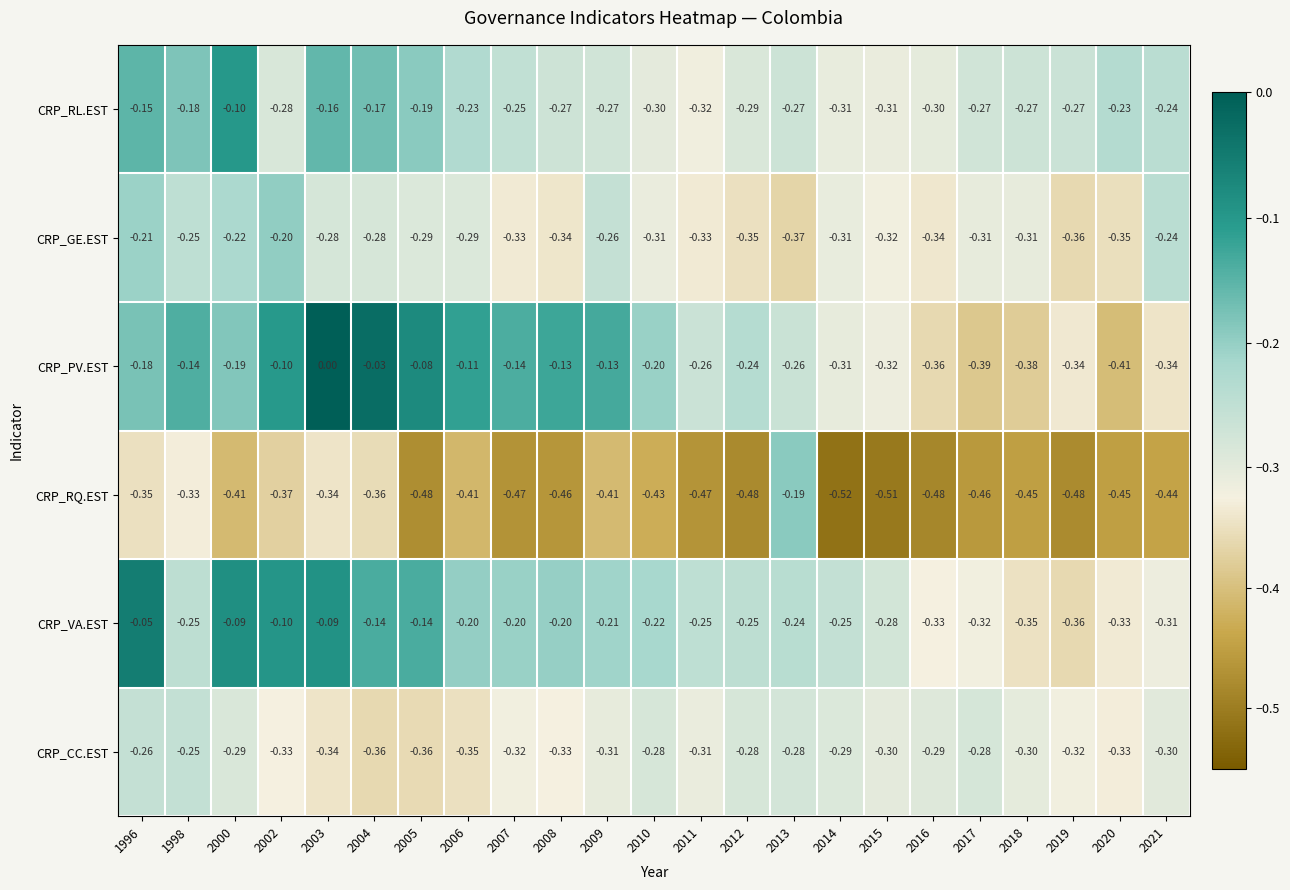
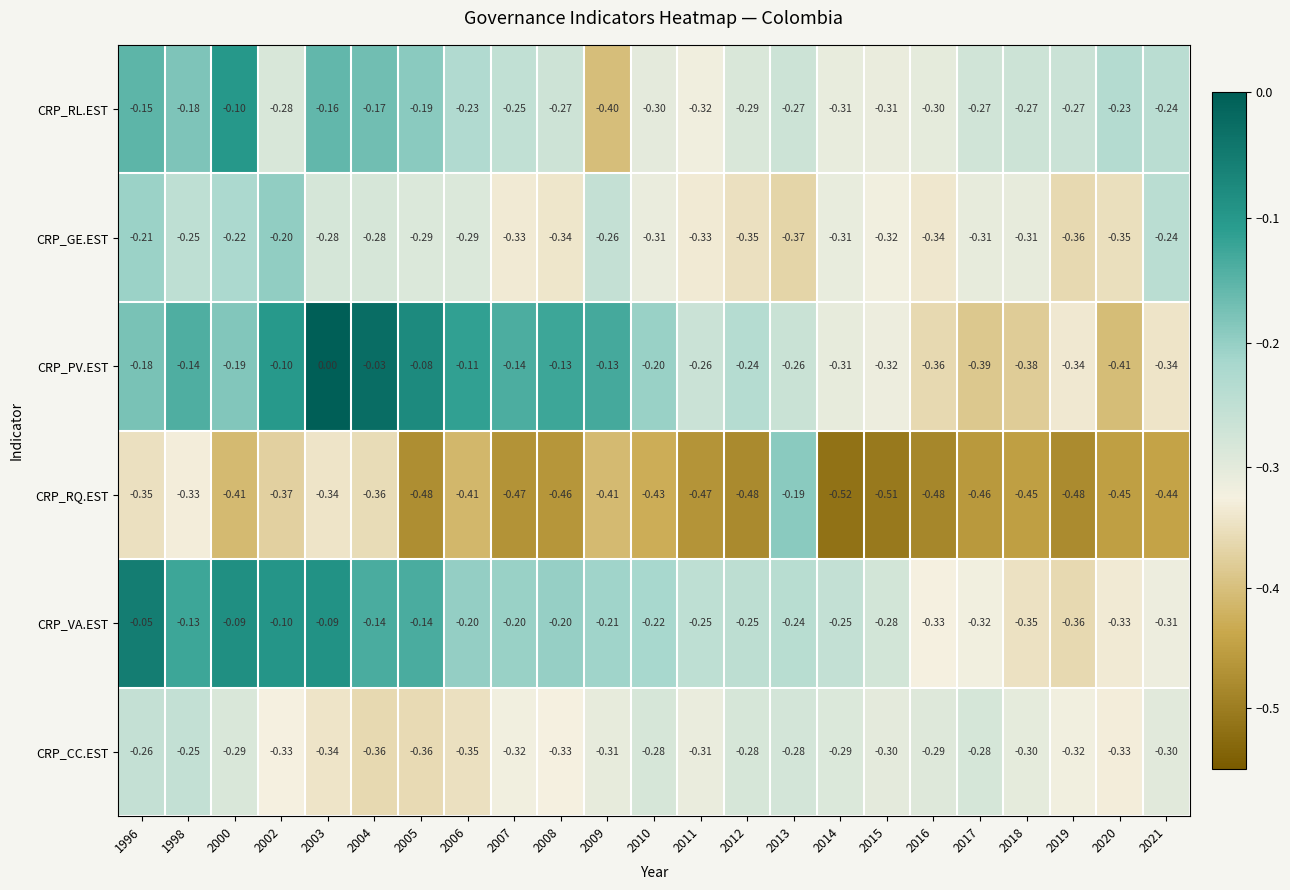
CRP_RL.EST, 2009: -0.27 -> -0.40
CRP_VA.EST, 1998: -0.25 -> -0.13
